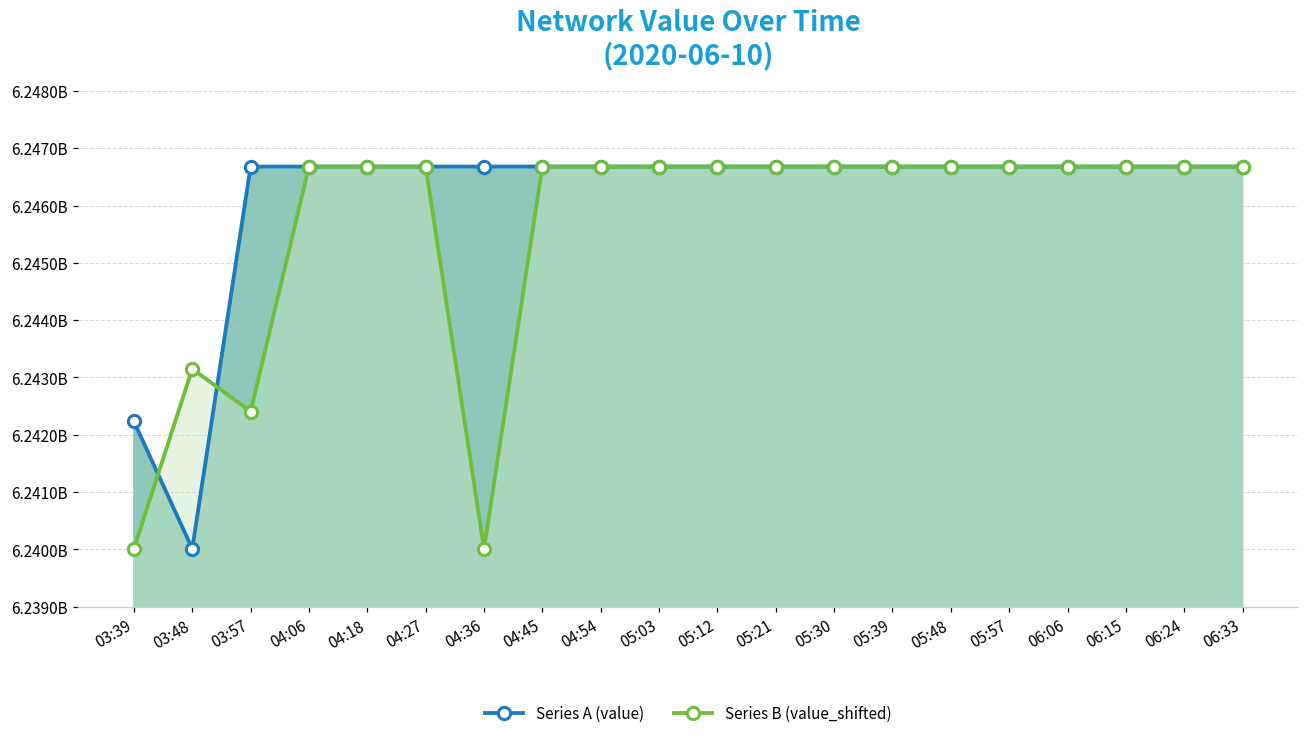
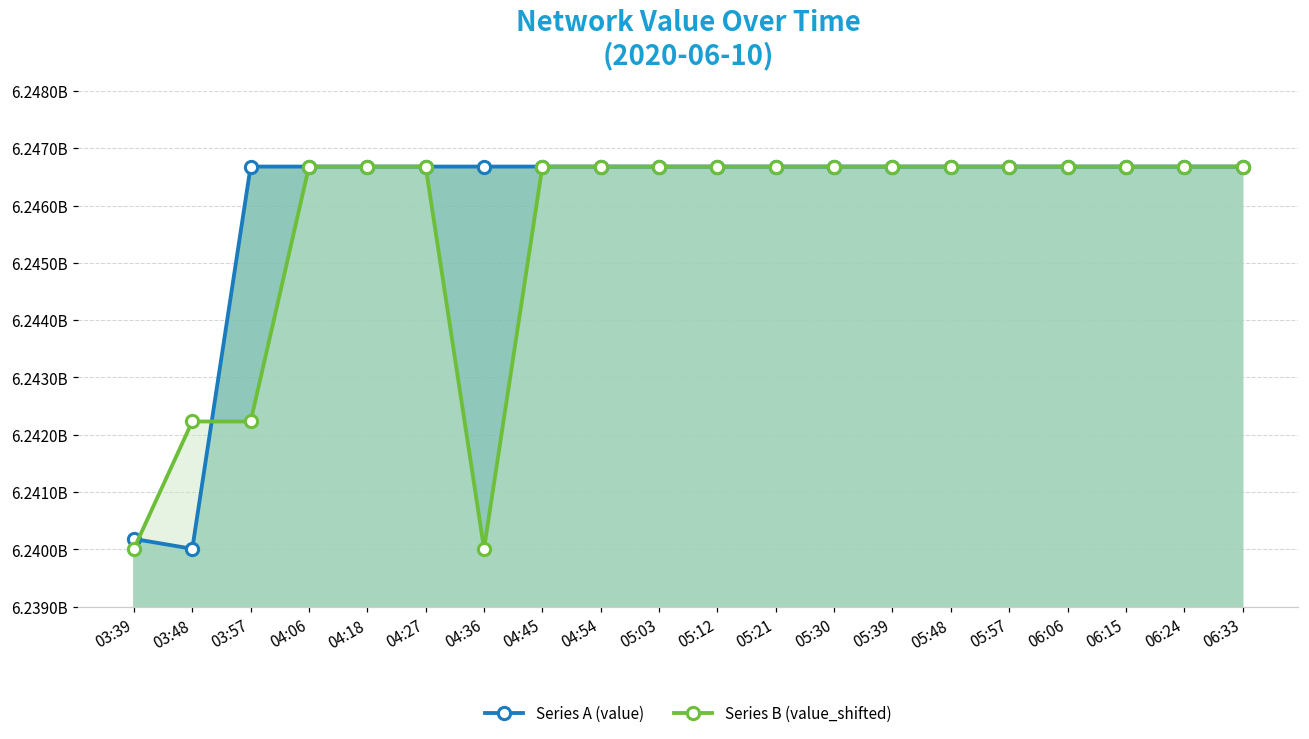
Series A (value), 03:39: 6242200000 -> 6240200000
Series B (value_shifted), 03:48: 6243200000 -> 6242200000
Series B (value_shifted), 03:57: 6242400000 -> 6242200000
